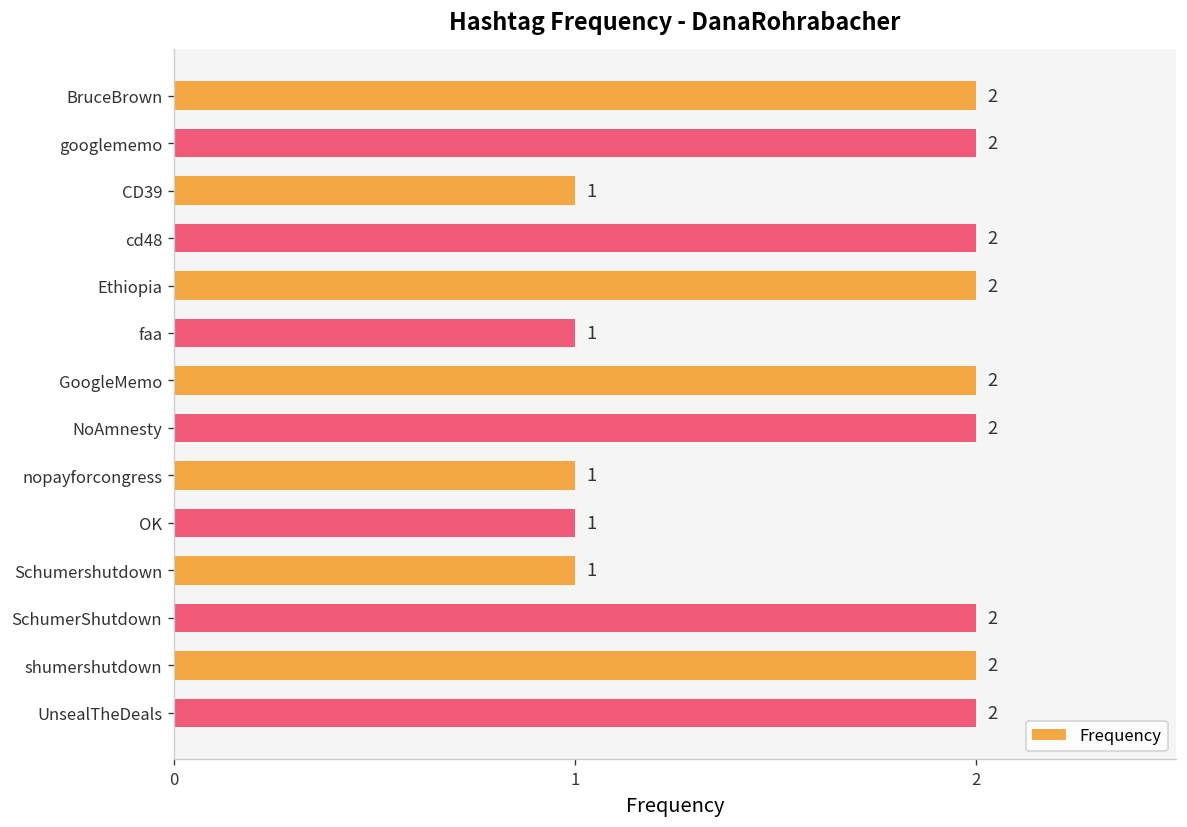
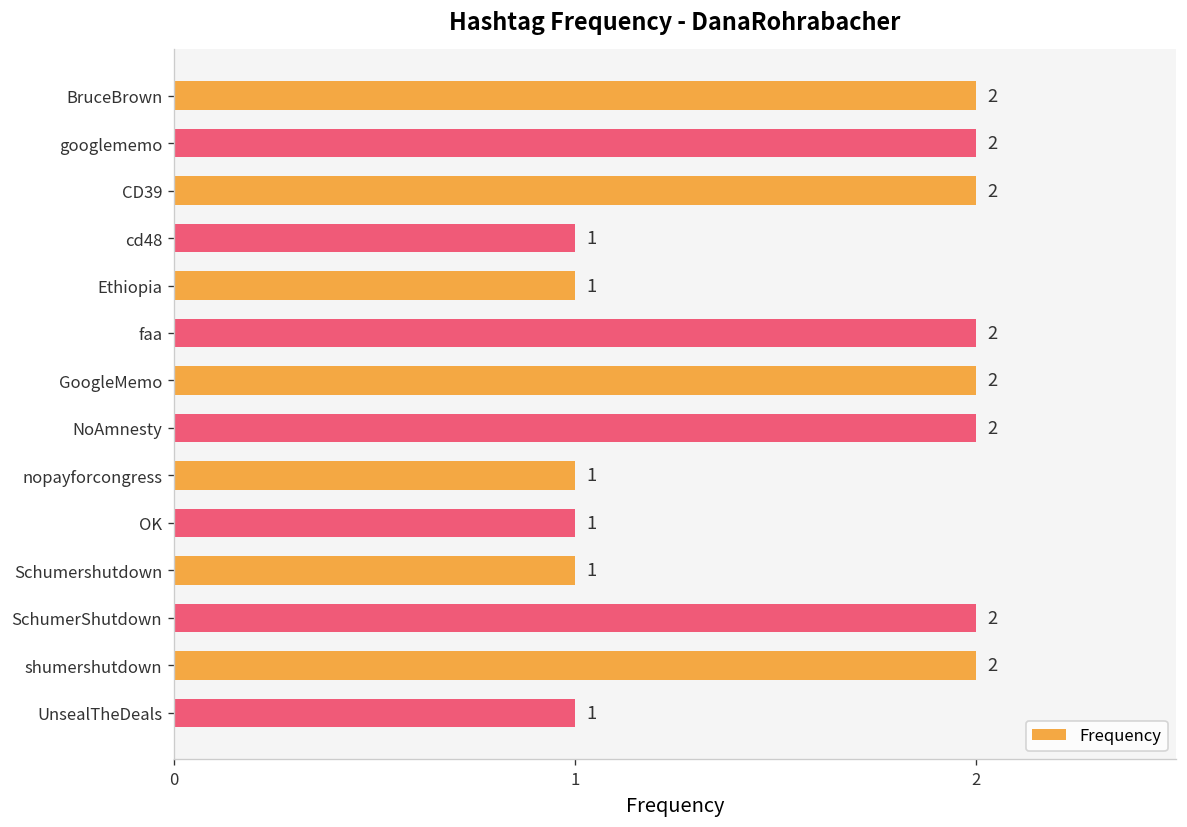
CD39: 1 -> 2
cd48: 2 -> 1
Ethiopia: 2 -> 1
faa: 1 -> 2
UnsealTheDeals: 2 -> 1
